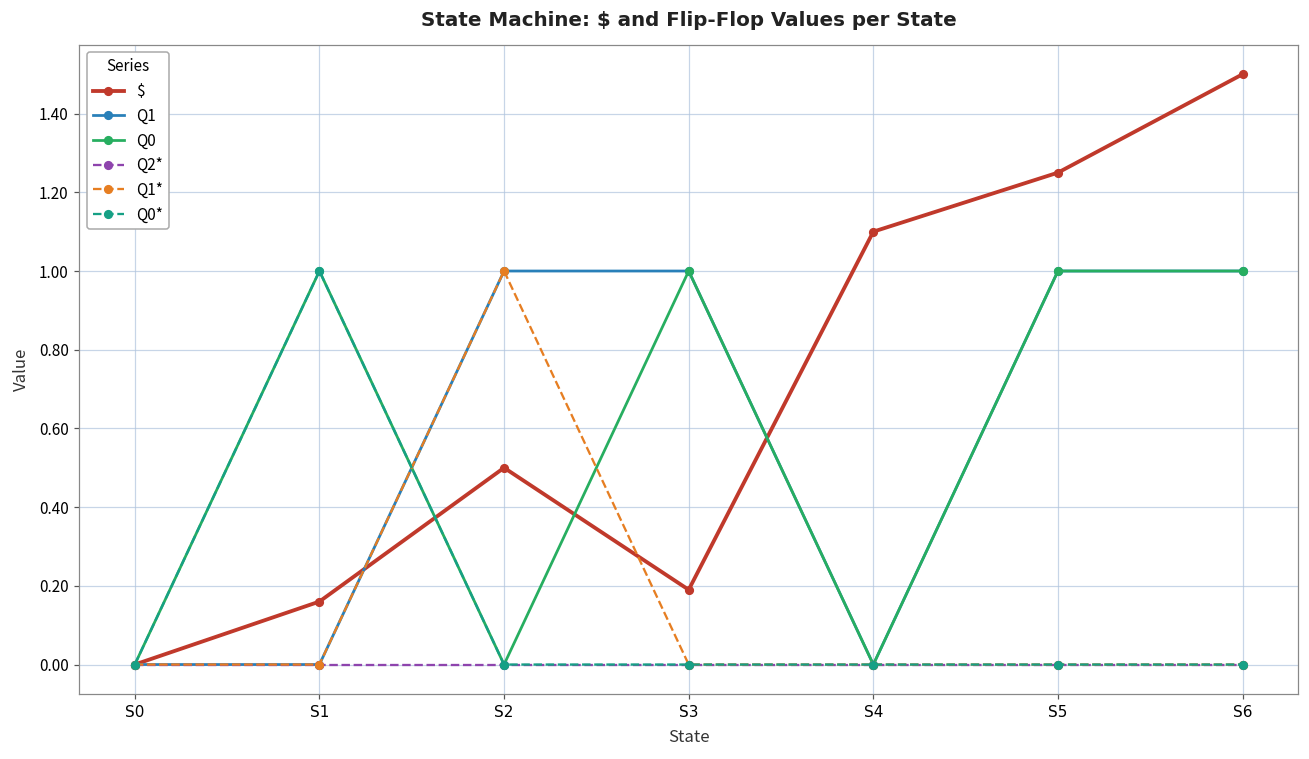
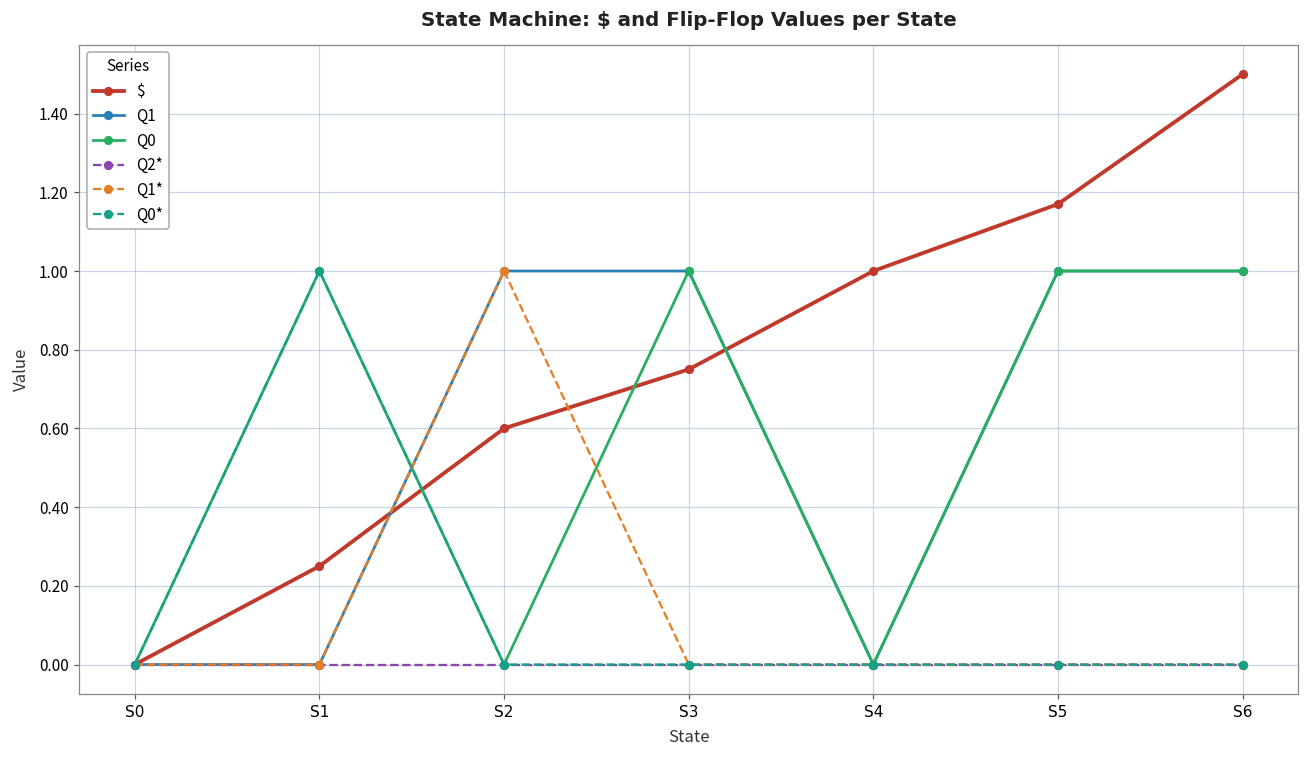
$, S1: 0.16 -> 0.25
$, S2: 0.5 -> 0.6
$, S3: 0.19 -> 0.75
$, S4: 1.1 -> 1.0
$, S5: 1.25 -> 1.17
